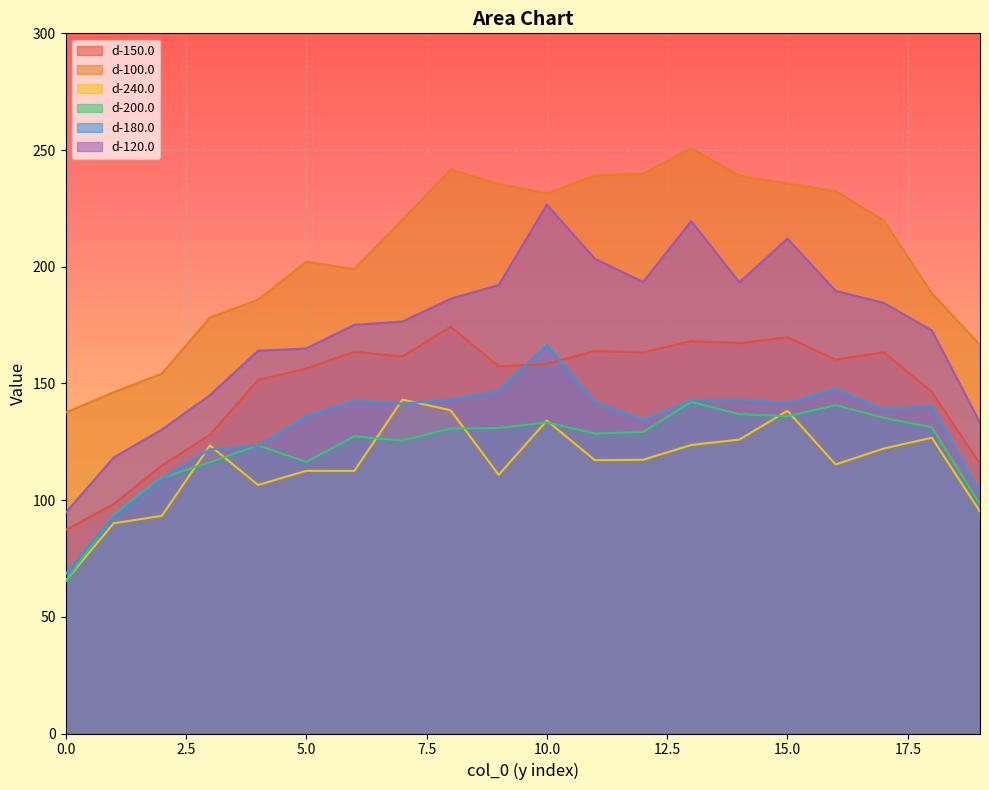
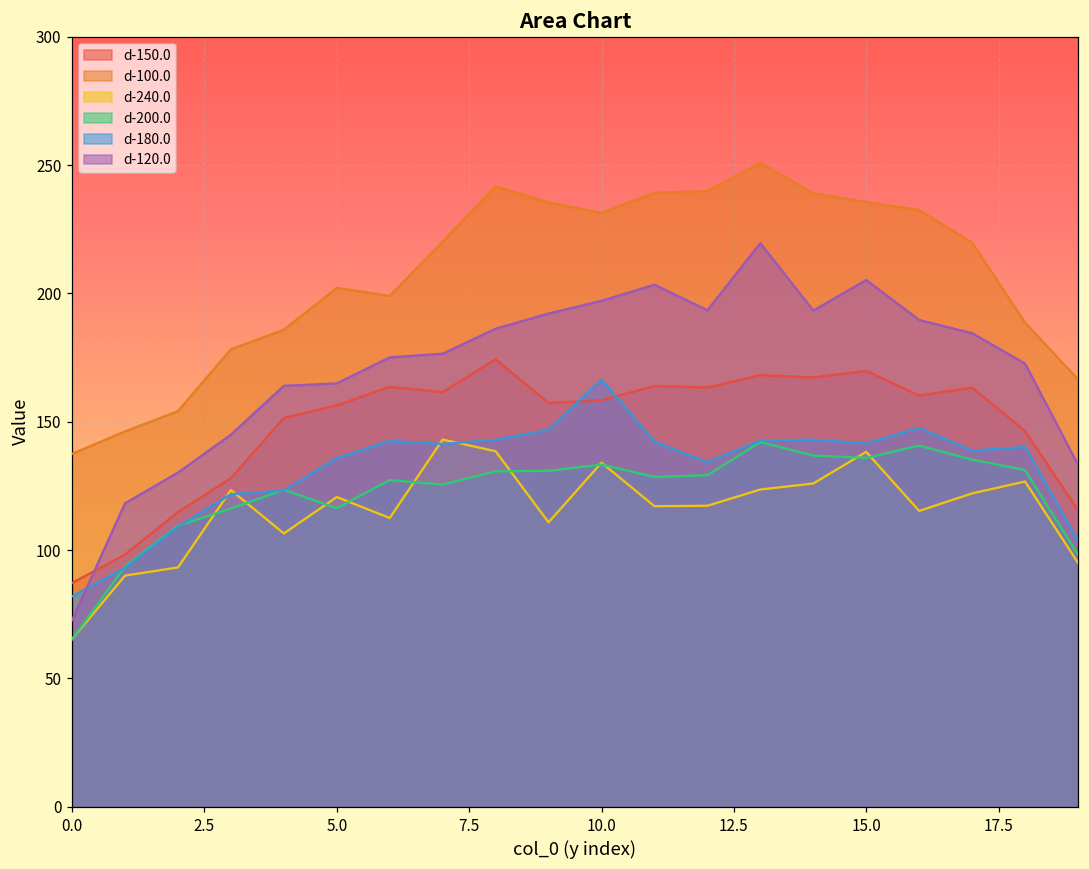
d-180.0, 0.0: 68 -> 82
d-120.0, 0.0: 95 -> 73
d-240.0, 5.0: 113 -> 121
d-120.0, 10.0: 227 -> 197
d-120.0, 15.0: 212 -> 205
